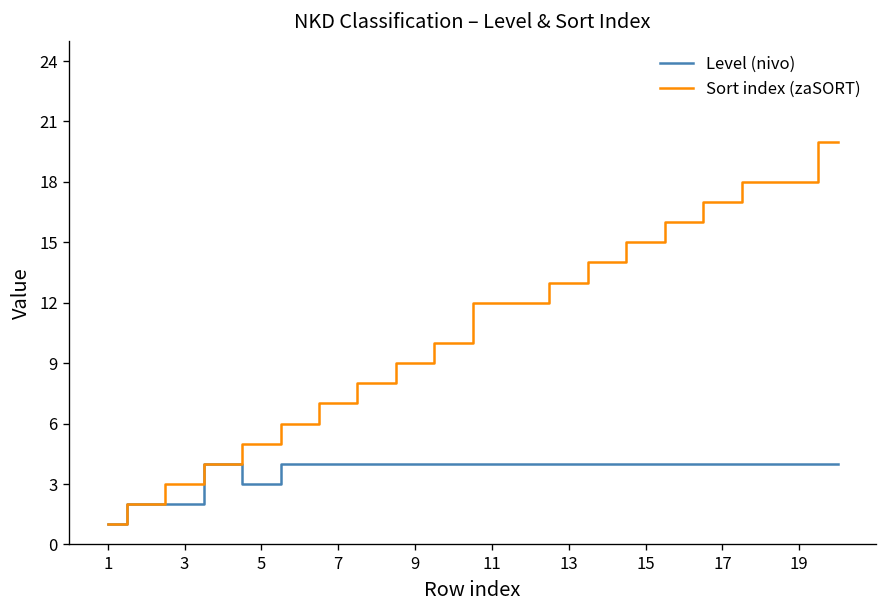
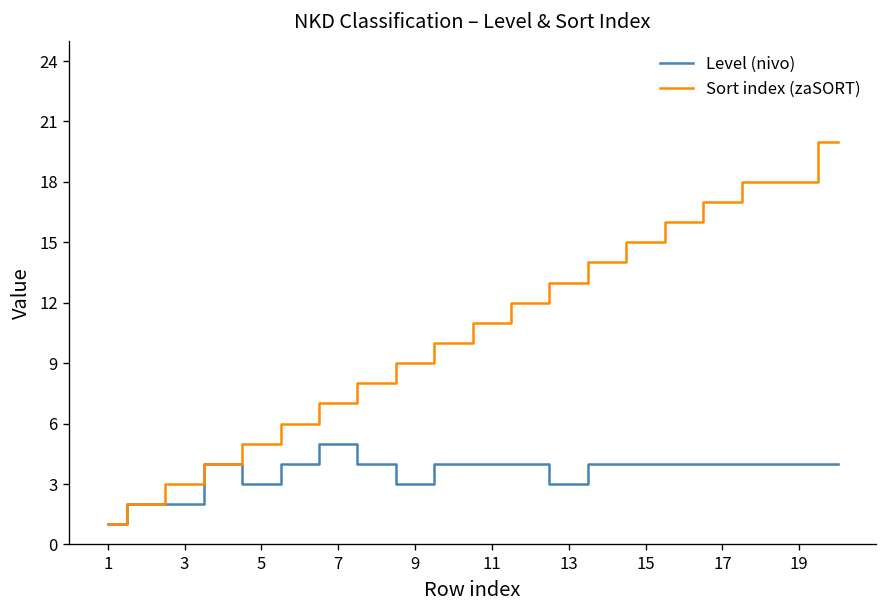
Level (nivo), 7: 4 -> 5
Level (nivo), 9: 4 -> 3
Sort index (zaSORT), 11: 12 -> 11
Level (nivo), 13: 4 -> 3
